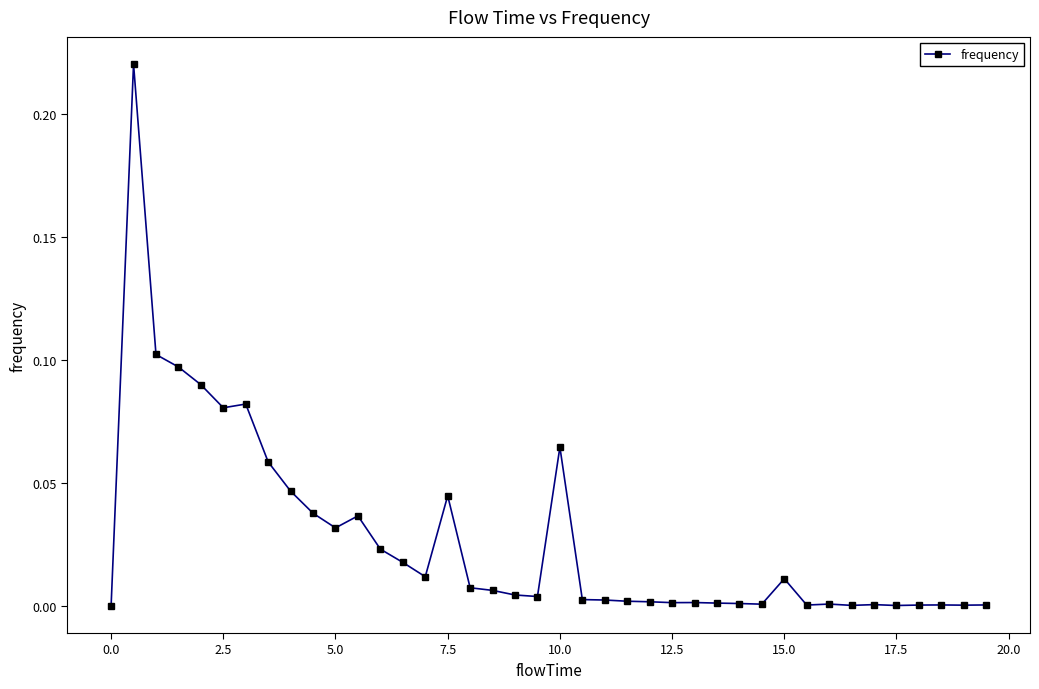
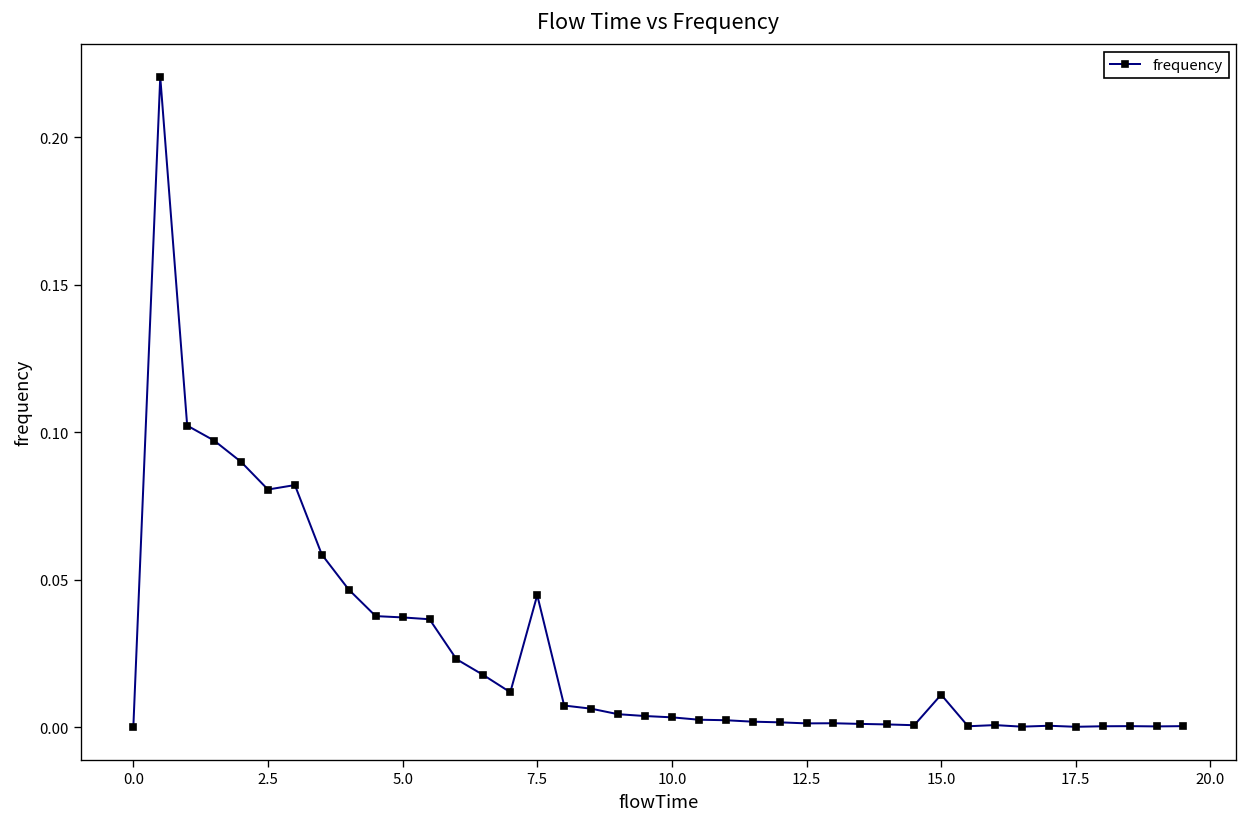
5.0: 0.032 -> 0.037
10.0: 0.065 -> 0.003
